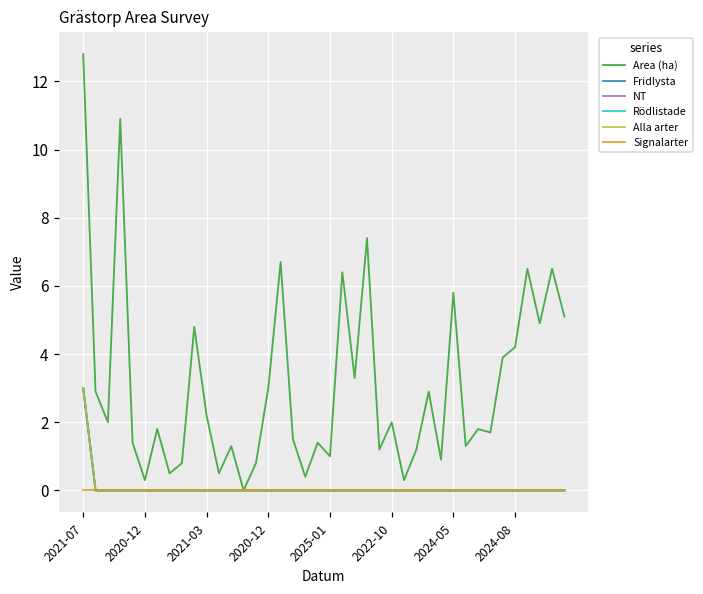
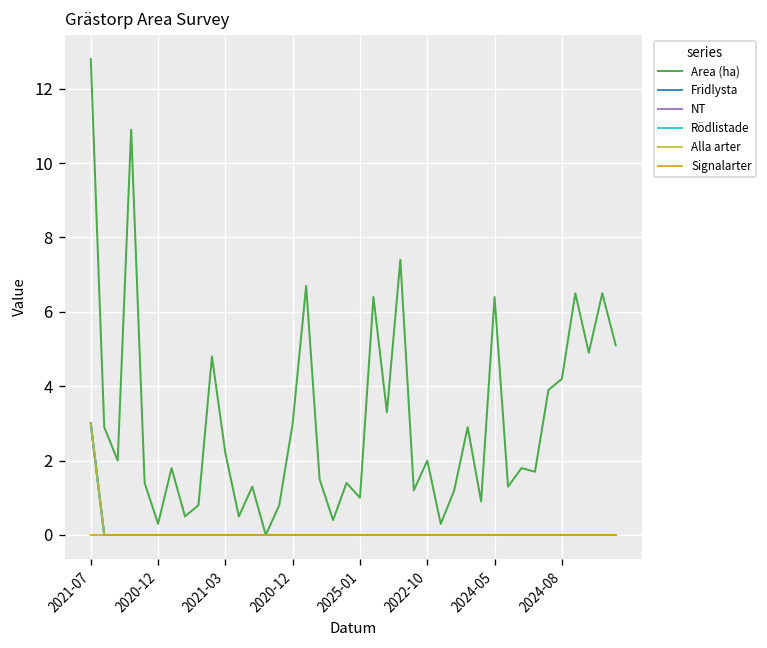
Area (ha), 2024-05: 5.8 -> 6.4
